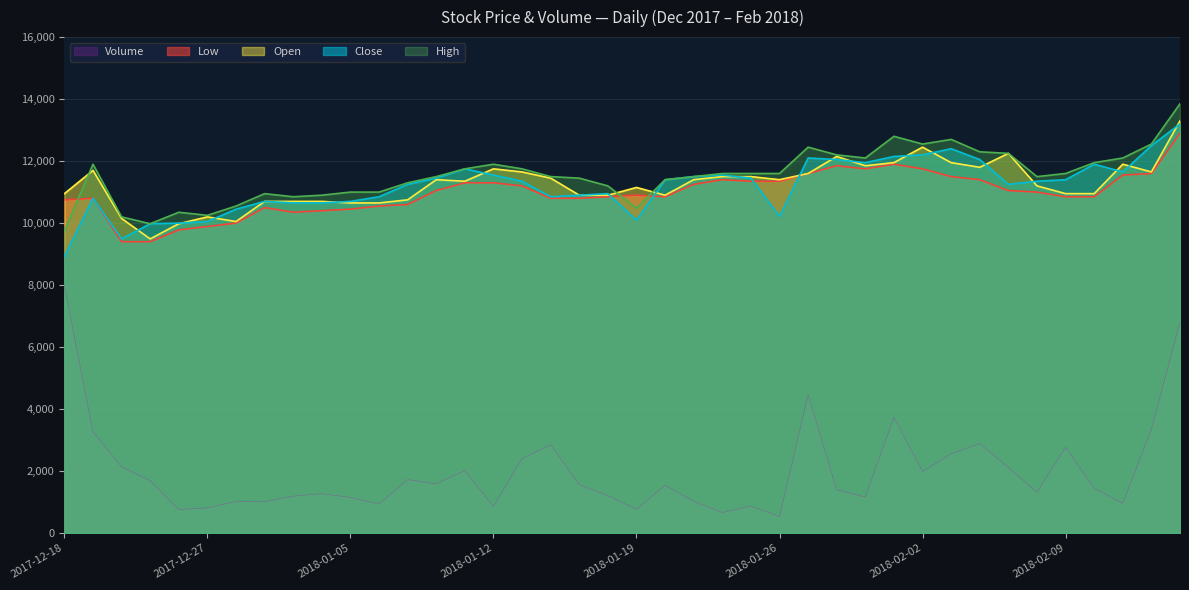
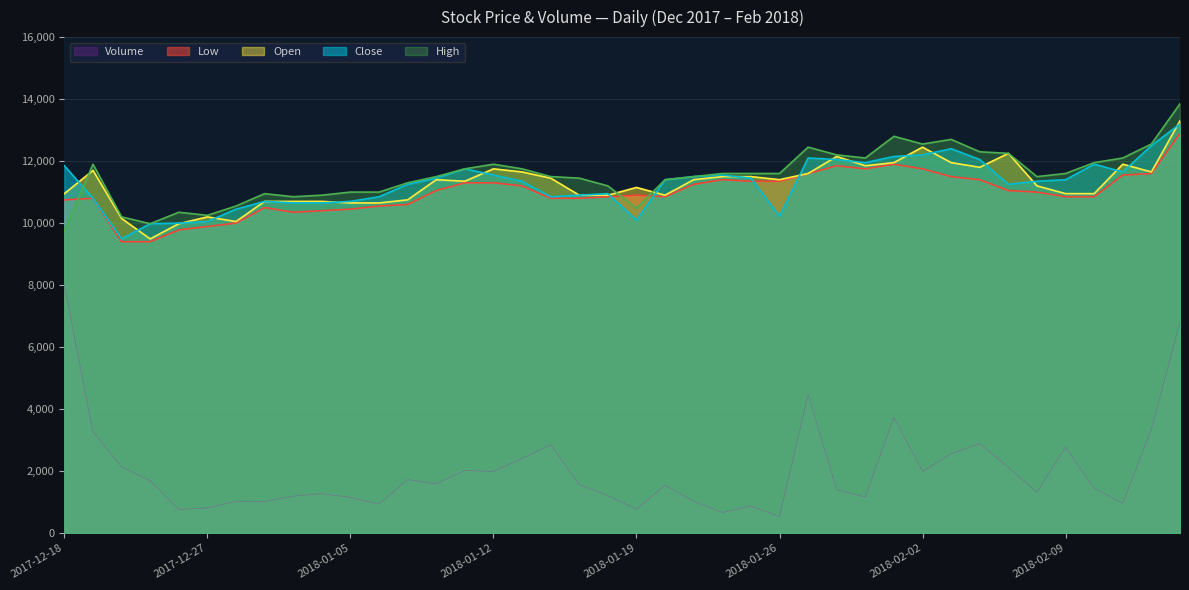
Close, 2017-12-18: 8,900 -> 11,900
Volume, 2018-01-12: 900 -> 2,000
